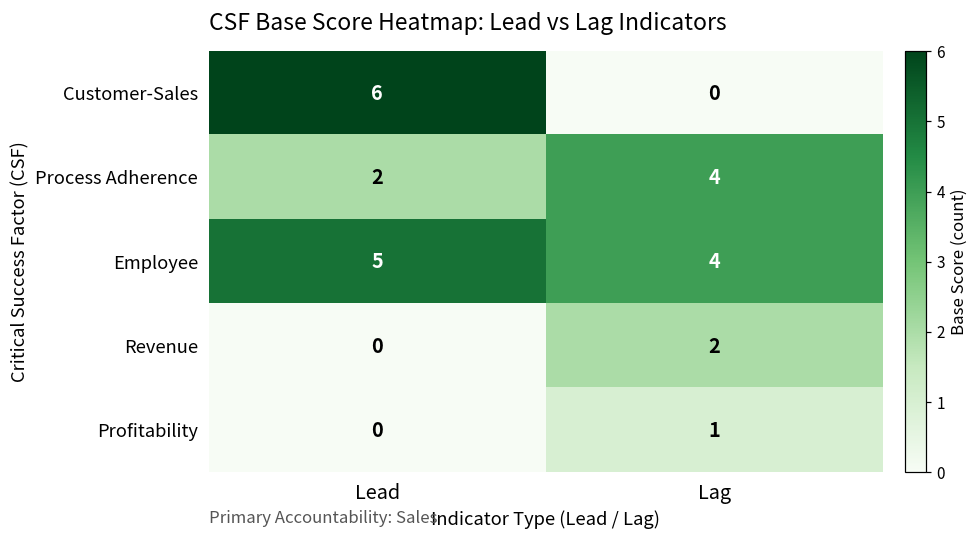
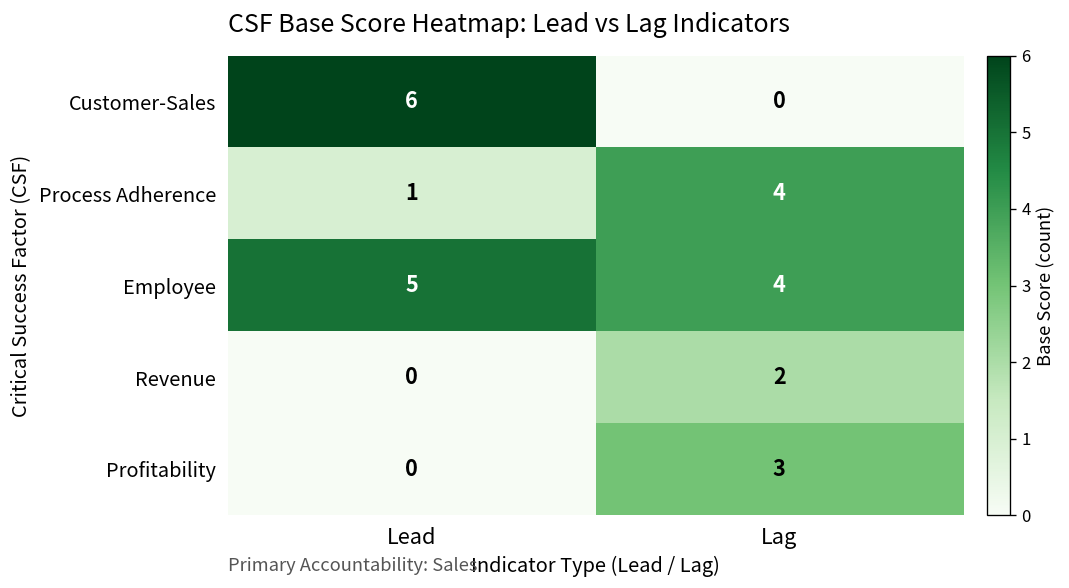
Process Adherence, Lead: 2 -> 1
Profitability, Lag: 1 -> 3
